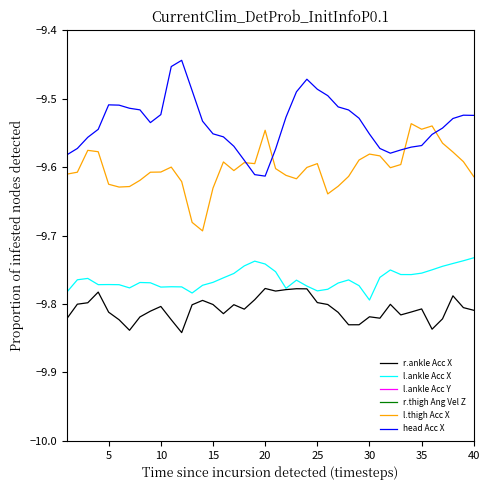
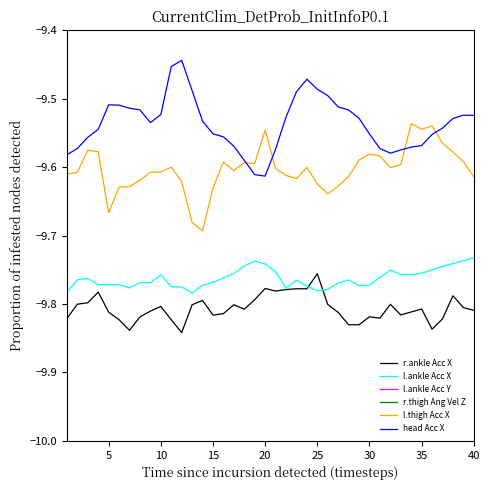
l.thigh Acc X, 5: -9.63 -> -9.67
l.ankle Acc X, 10: -9.78 -> -9.76
r.ankle Acc X, 15: -9.80 -> -9.82
r.ankle Acc X, 25: -9.80 -> -9.76
l.thigh Acc X, 25: -9.59 -> -9.62
l.ankle Acc X, 30: -9.79 -> -9.77
